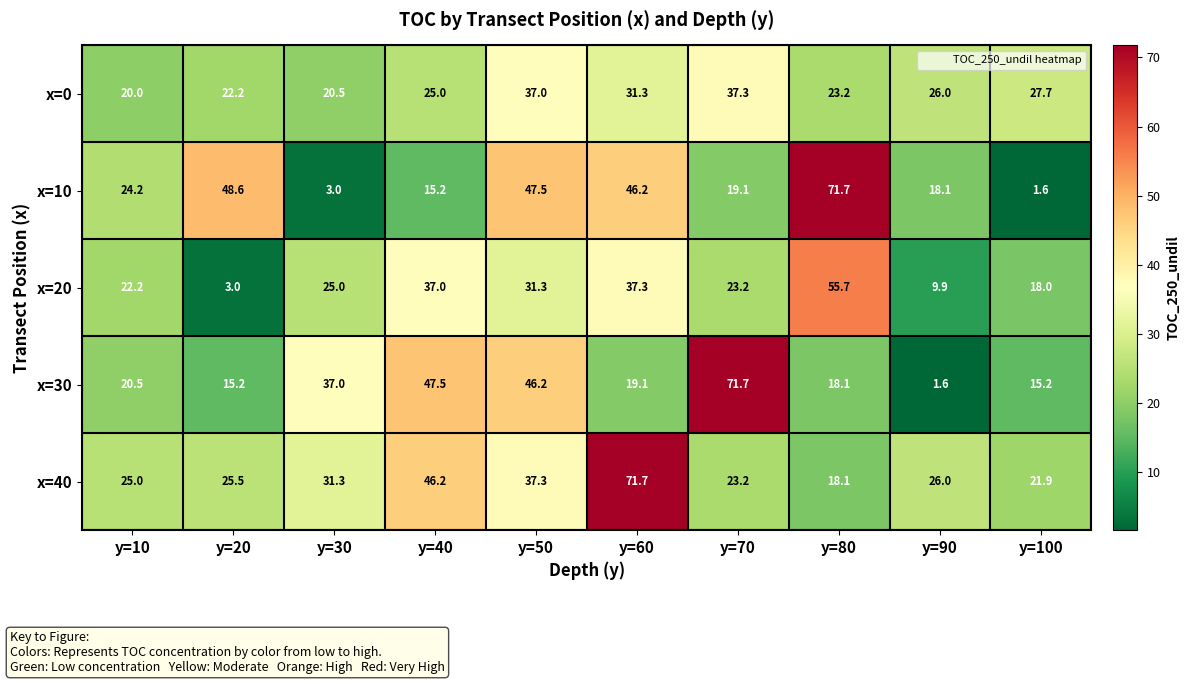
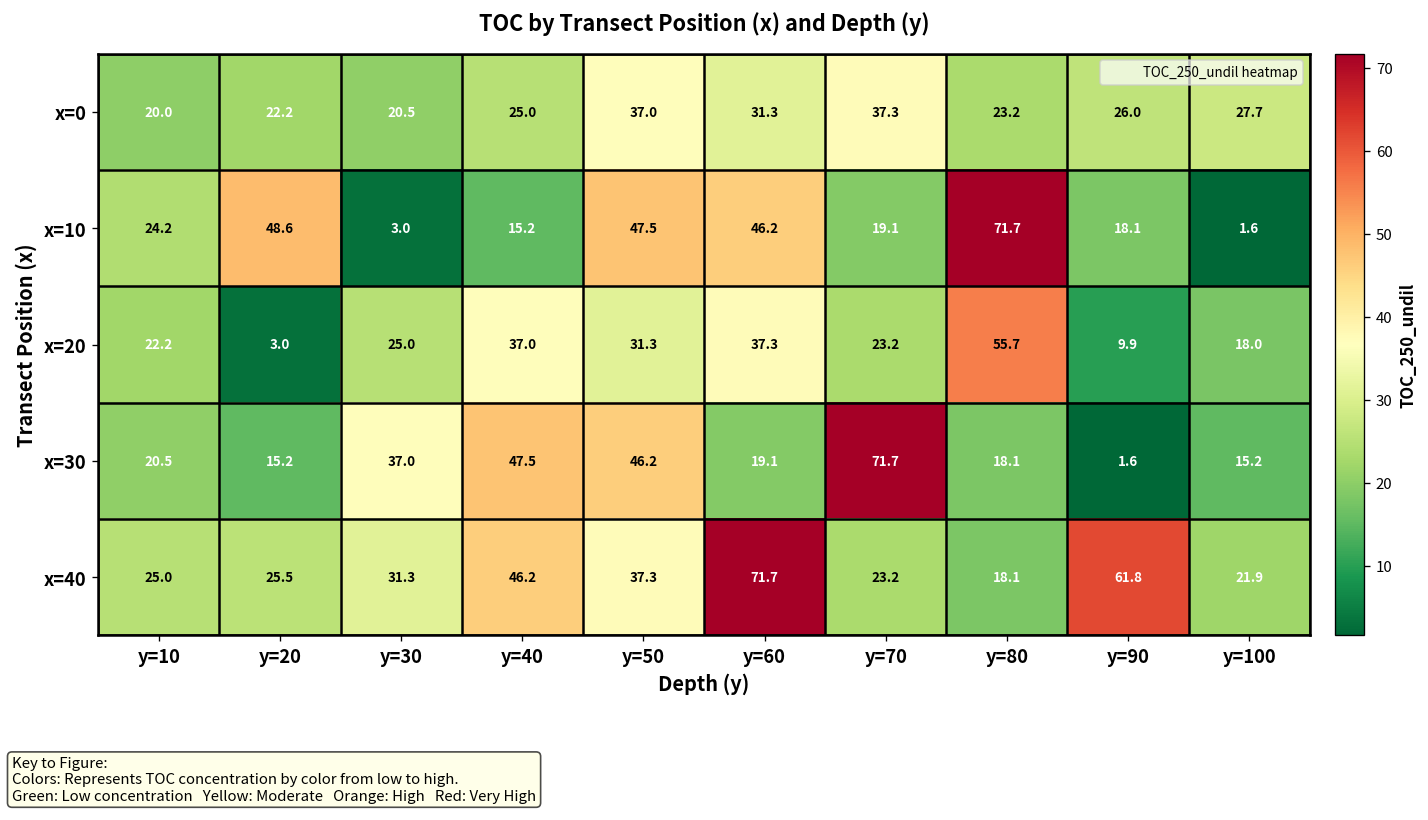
x=40, y=90: 26.0 -> 61.8
